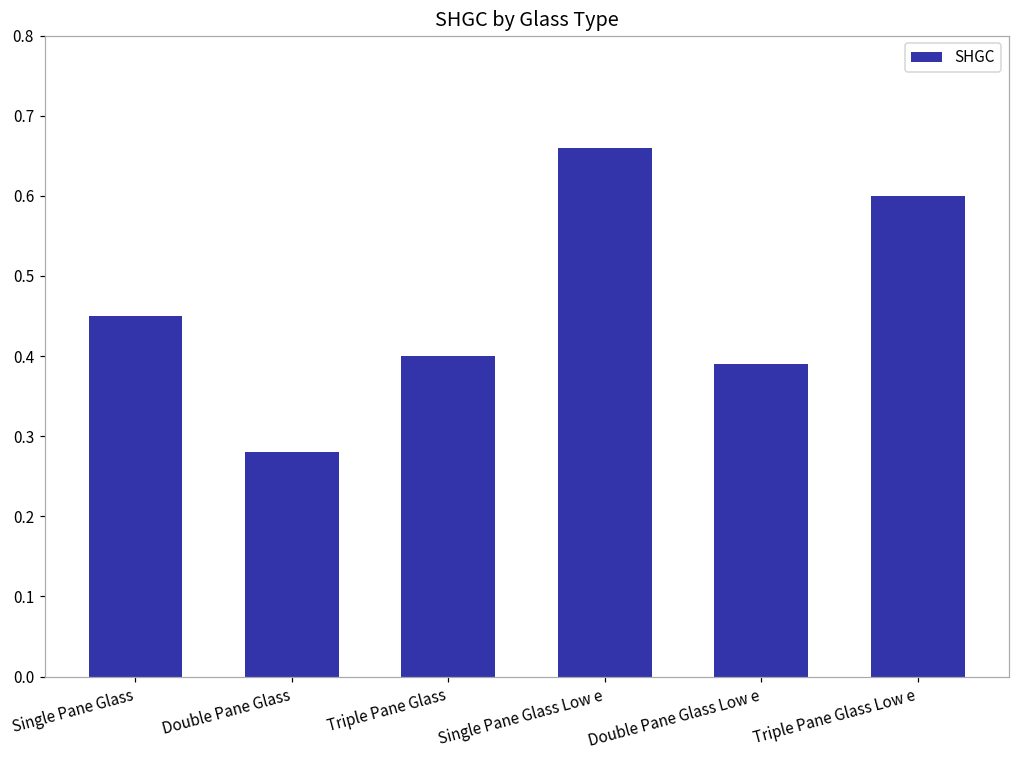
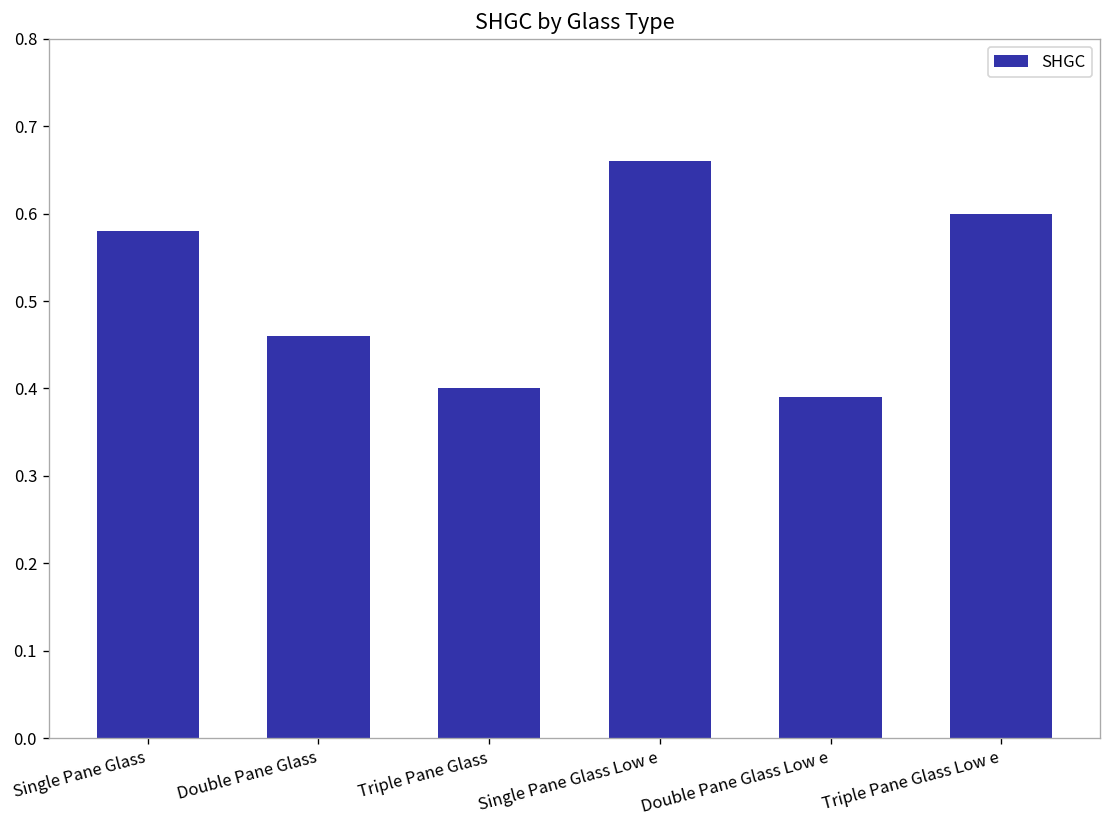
Single Pane Glass: 0.45 -> 0.58
Double Pane Glass: 0.28 -> 0.46
